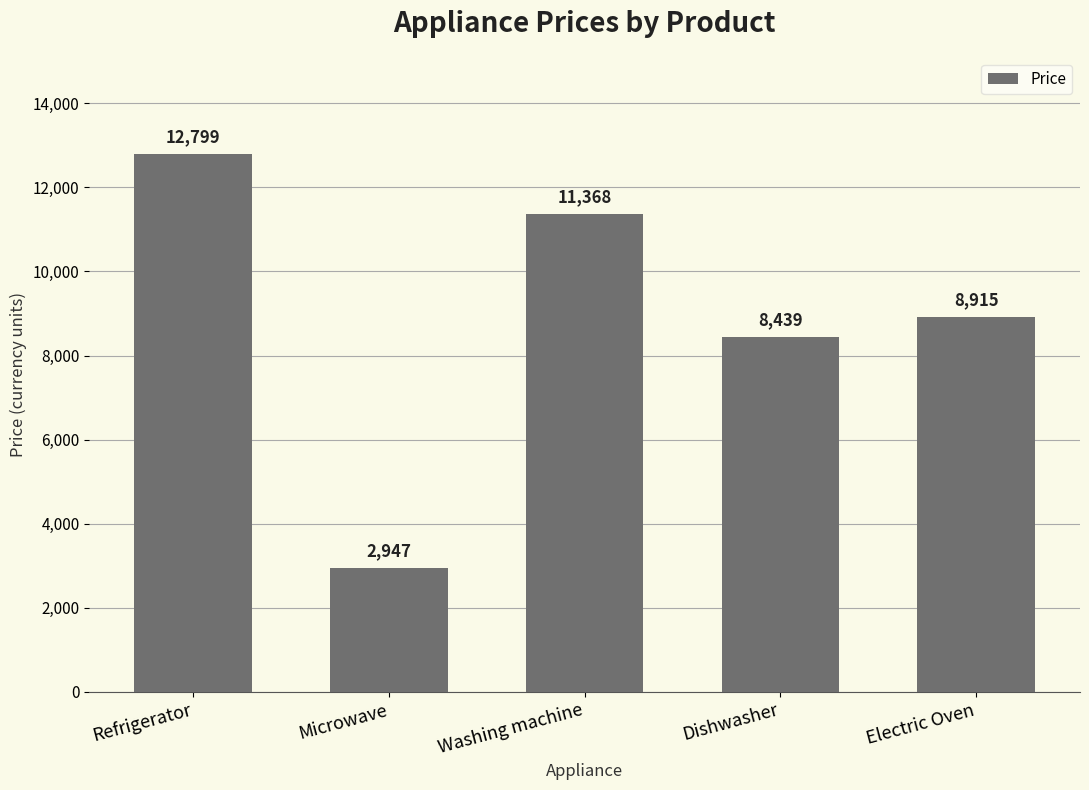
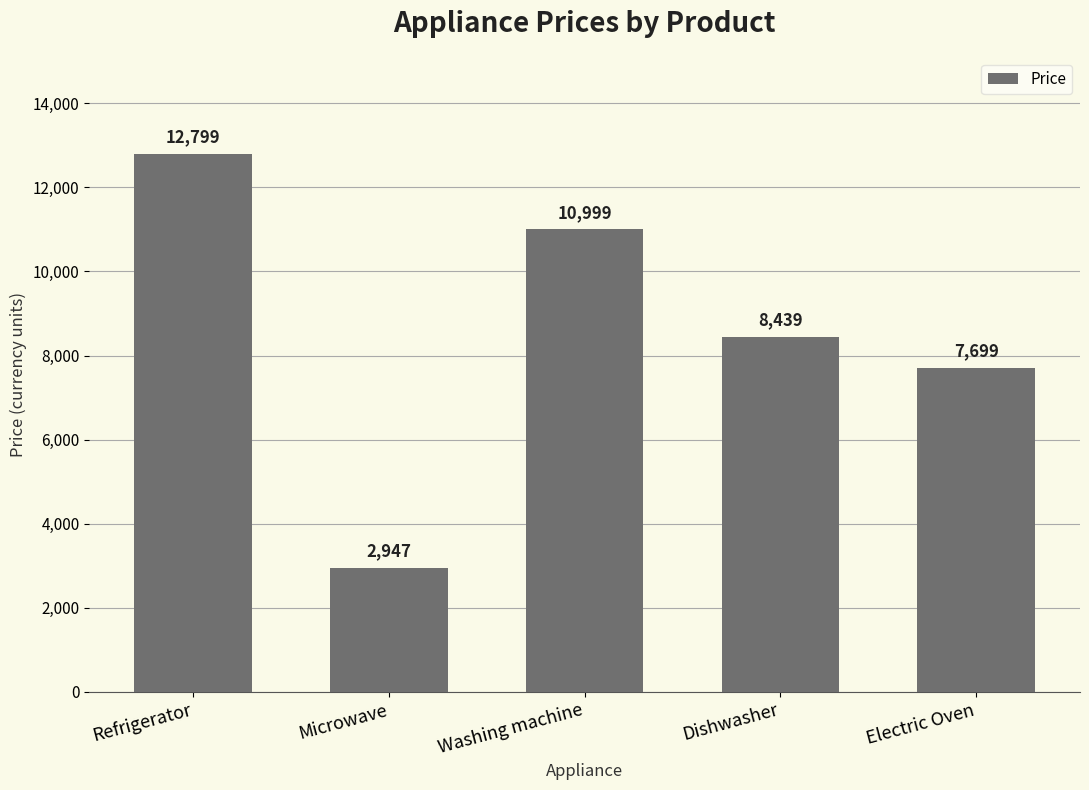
Washing machine: 11,368 -> 10,999
Electric Oven: 8,915 -> 7,699
